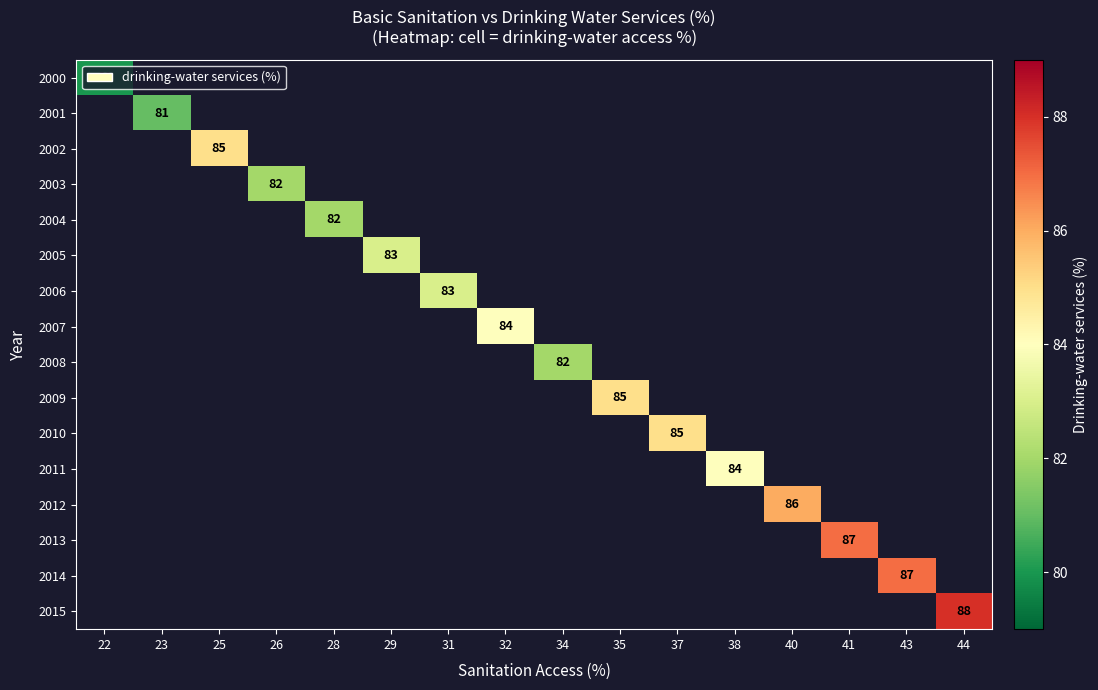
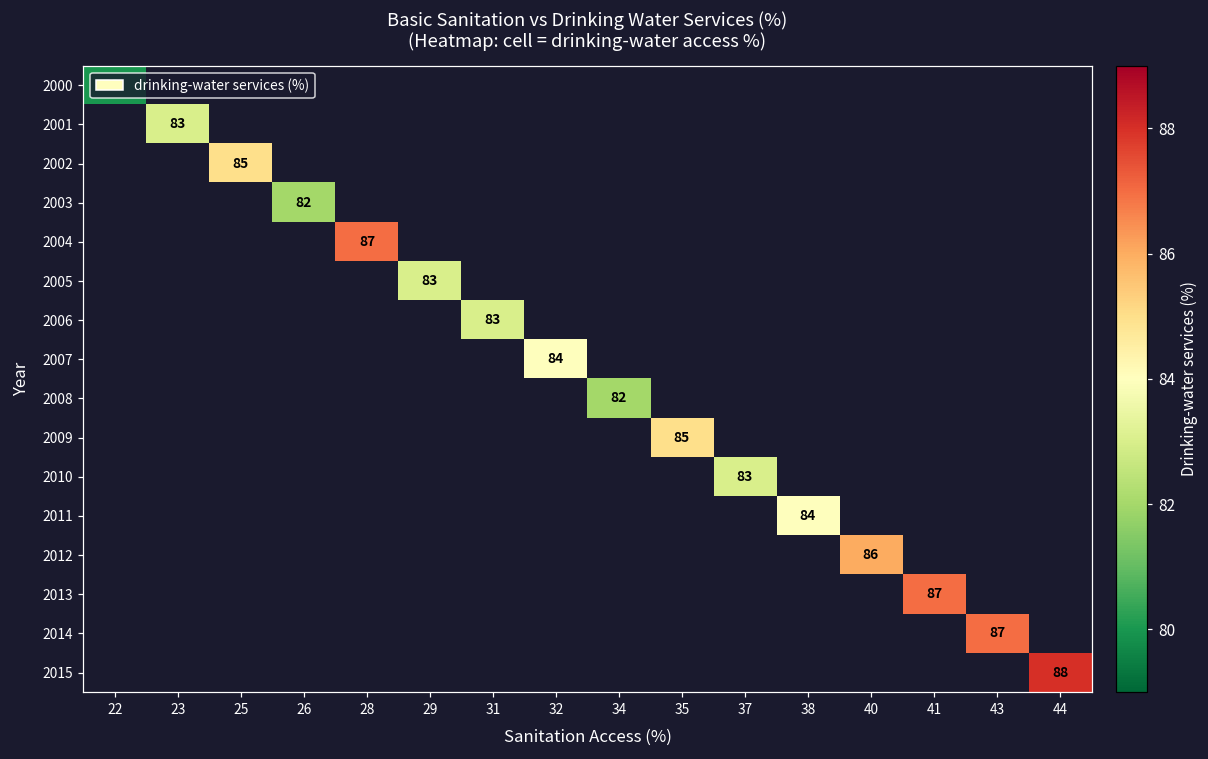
2001, 23: 81 -> 83
2004, 28: 82 -> 87
2010, 37: 85 -> 83
